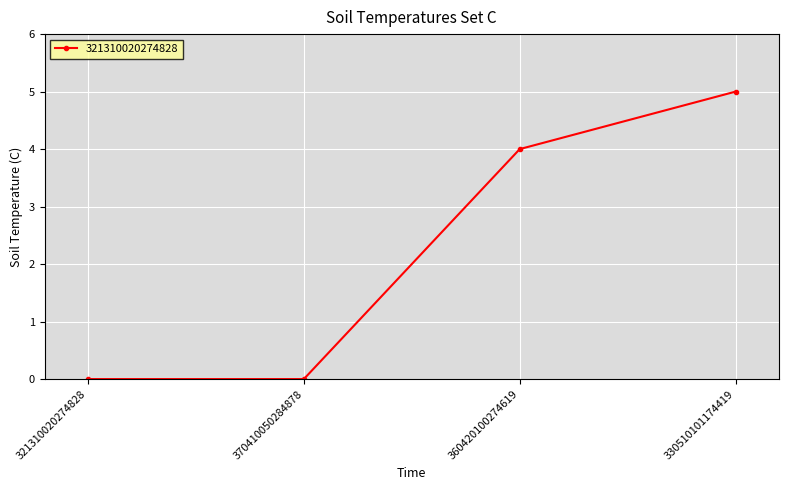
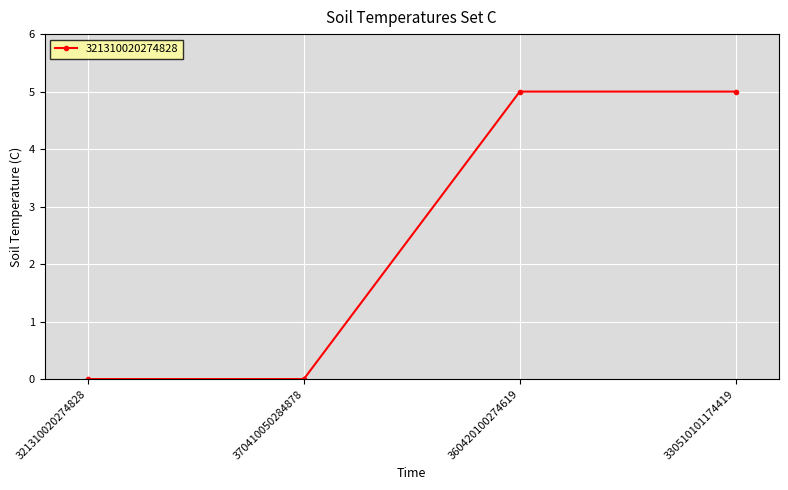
360420100274619: 4 -> 5
